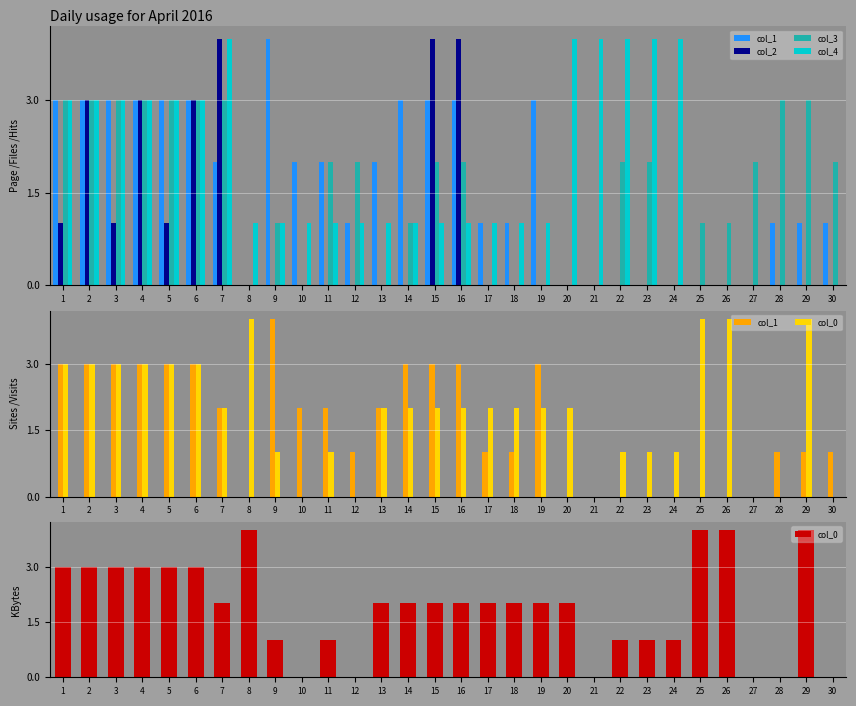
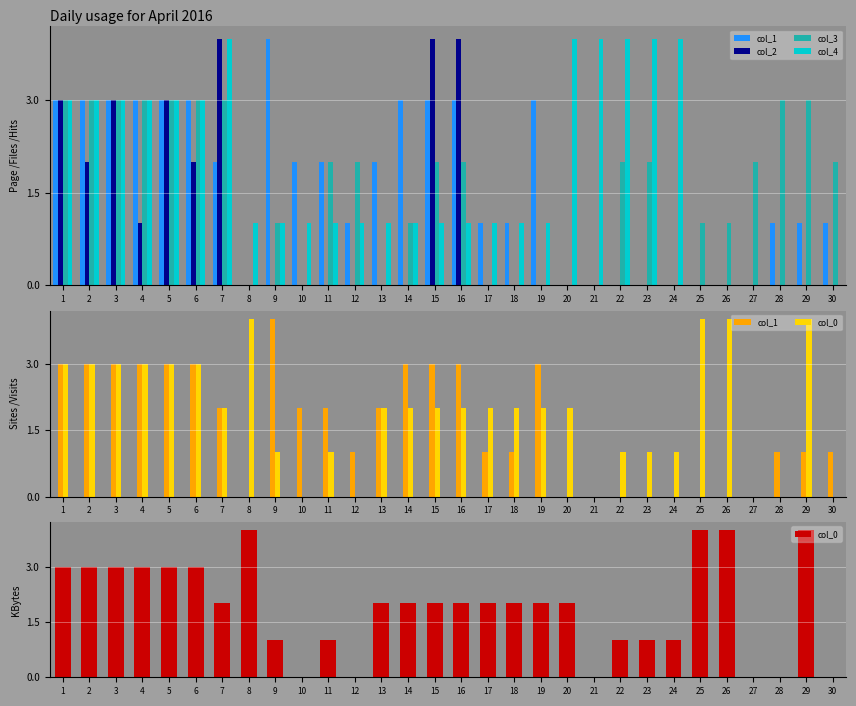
Daily usage for April 2016, col_2, 1: 1 -> 3
Daily usage for April 2016, col_2, 2: 3 -> 2
Daily usage for April 2016, col_2, 3: 1 -> 3
Daily usage for April 2016, col_2, 4: 3 -> 1
Daily usage for April 2016, col_2, 5: 1 -> 3
Daily usage for April 2016, col_2, 6: 3 -> 2
